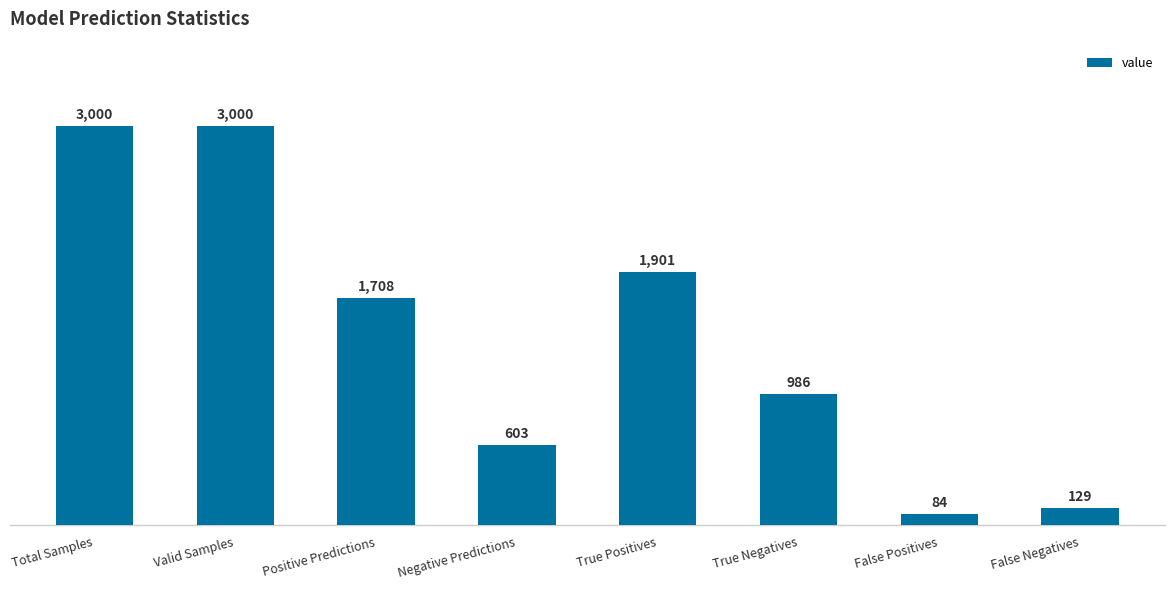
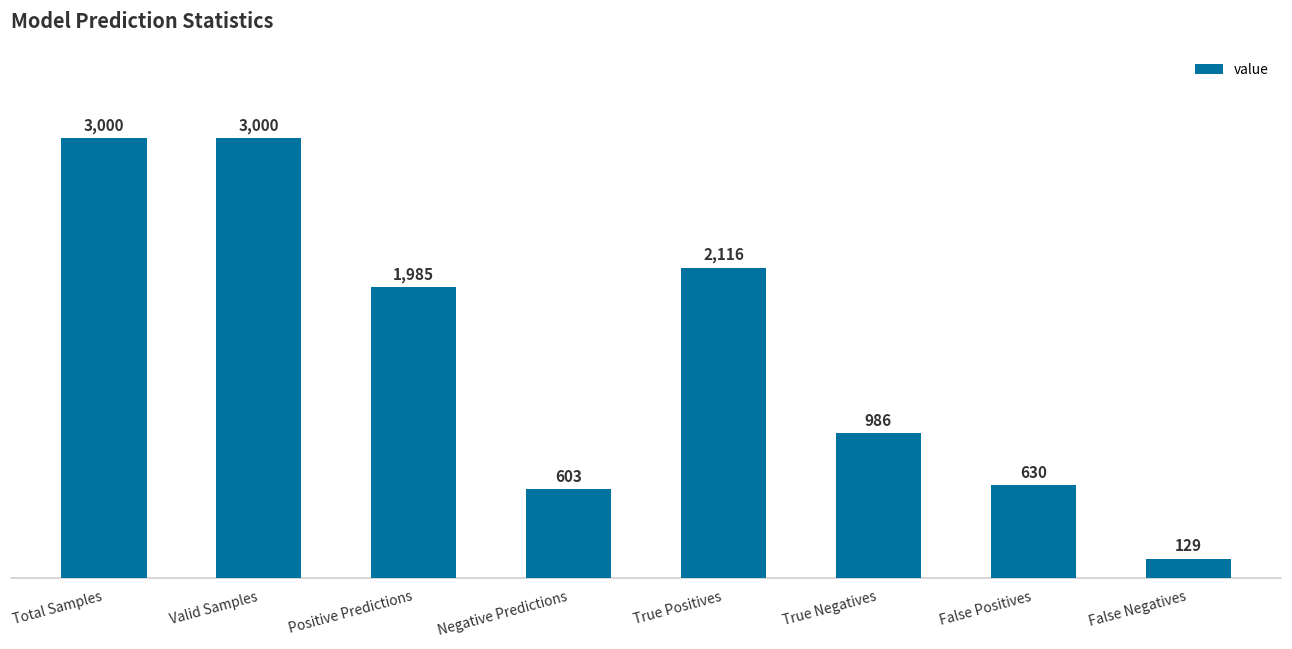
Positive Predictions: 1,708 -> 1,985
True Positives: 1,901 -> 2,116
False Positives: 84 -> 630
